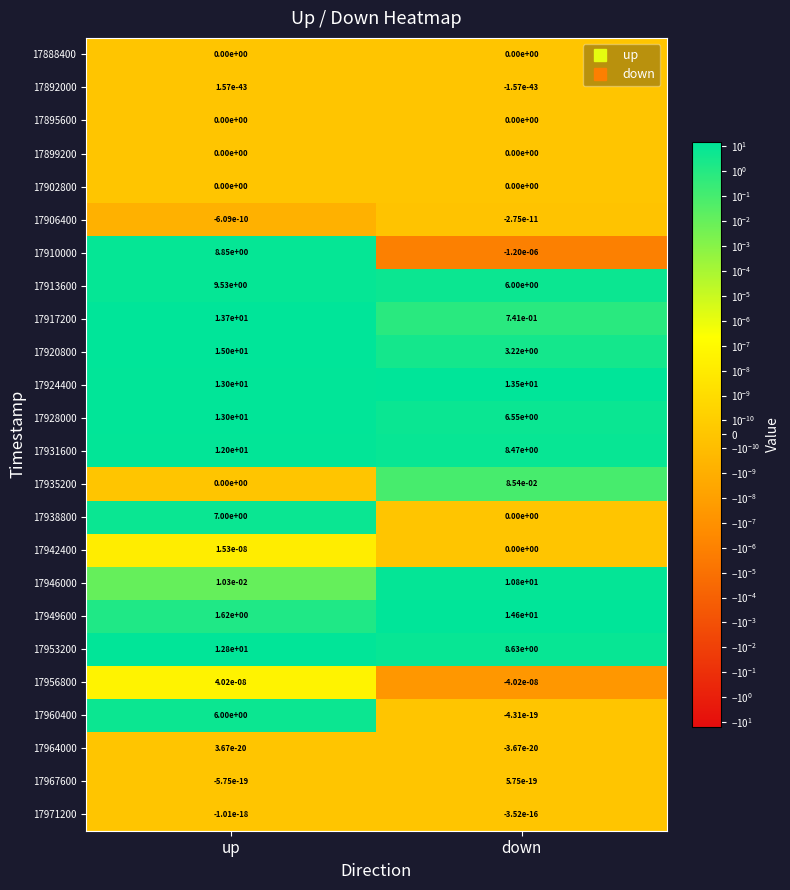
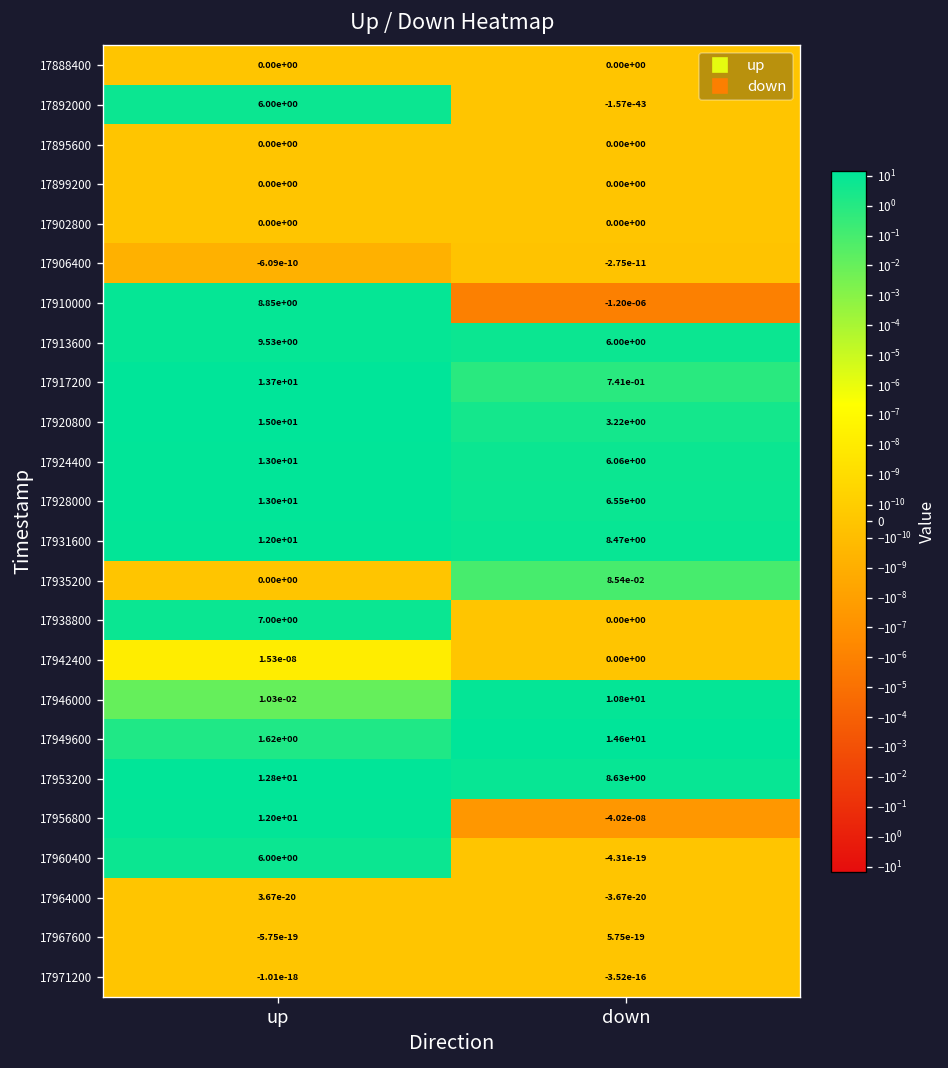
17892000, up: 1.57e-43 -> 6.00e+00
17924400, down: 1.35e+01 -> 6.06e+00
17956800, up: 4.02e-08 -> 1.20e+01
